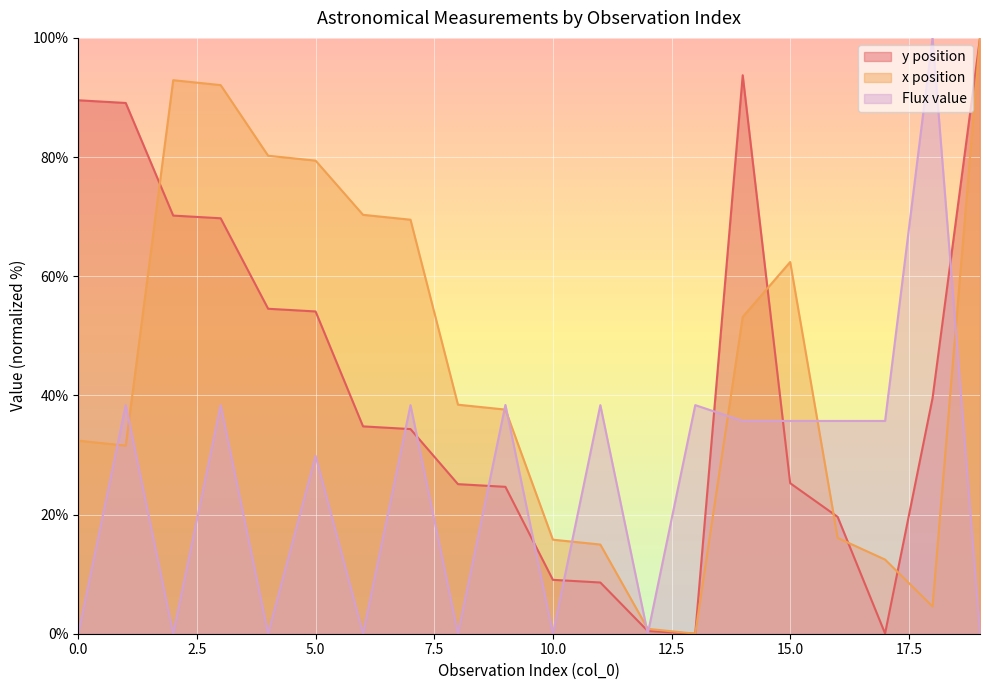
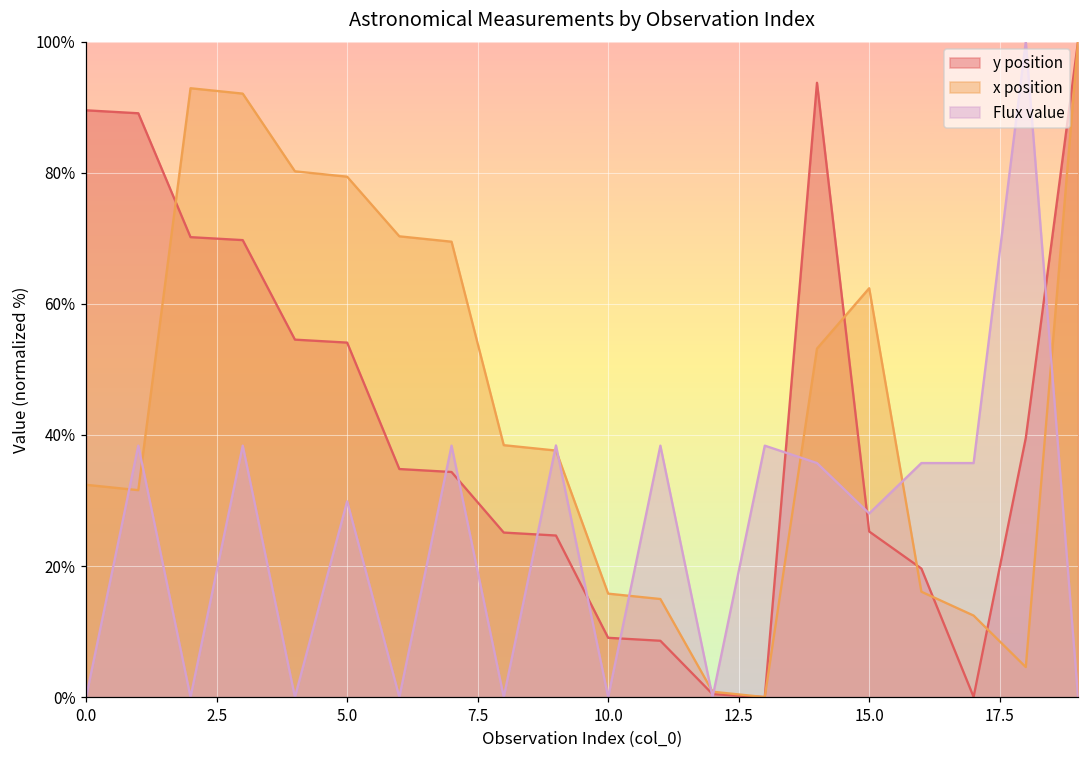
Flux value, 15.0: 36% -> 28%
